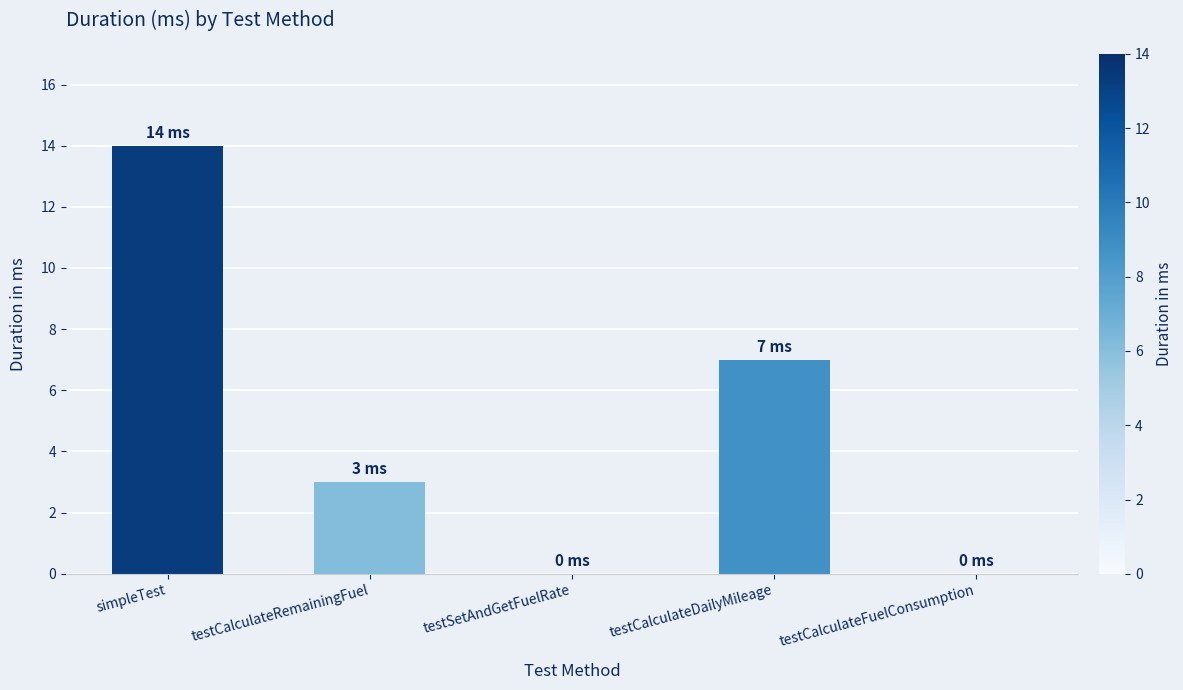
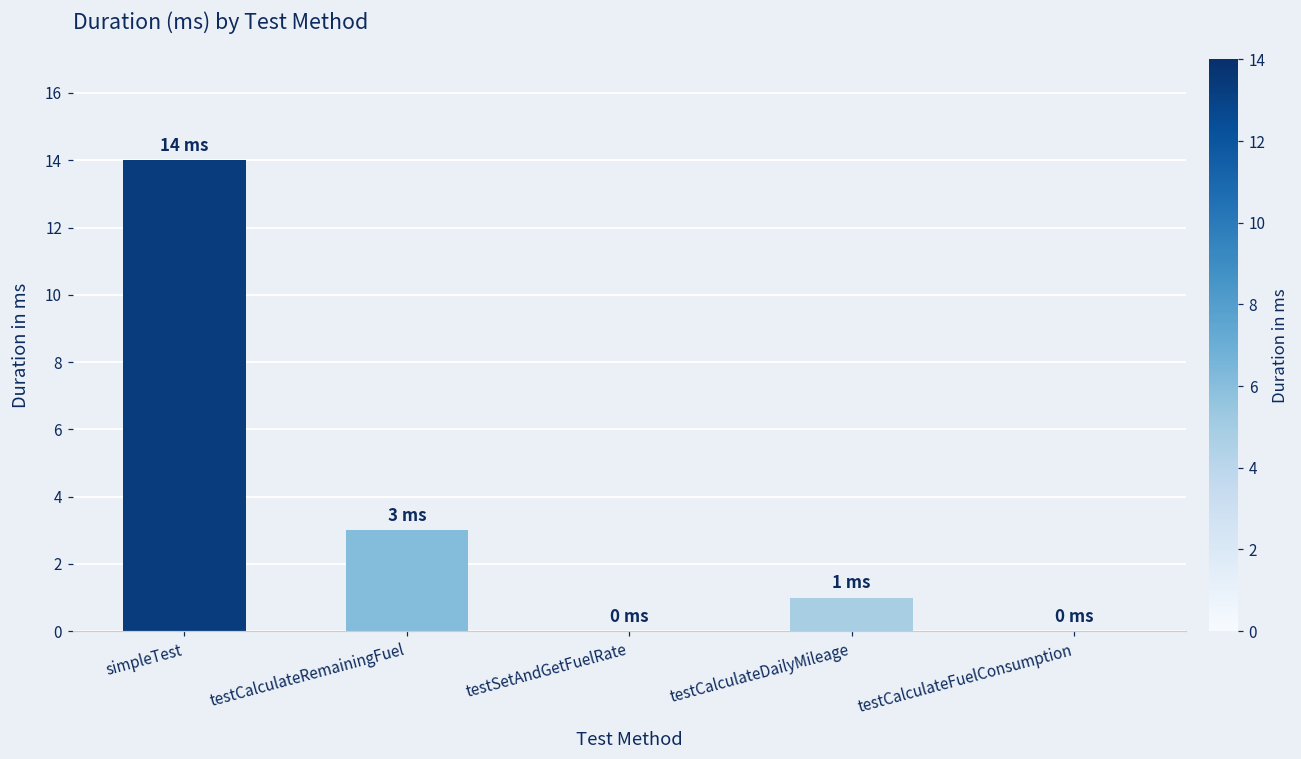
testCalculateDailyMileage: 7 -> 1
